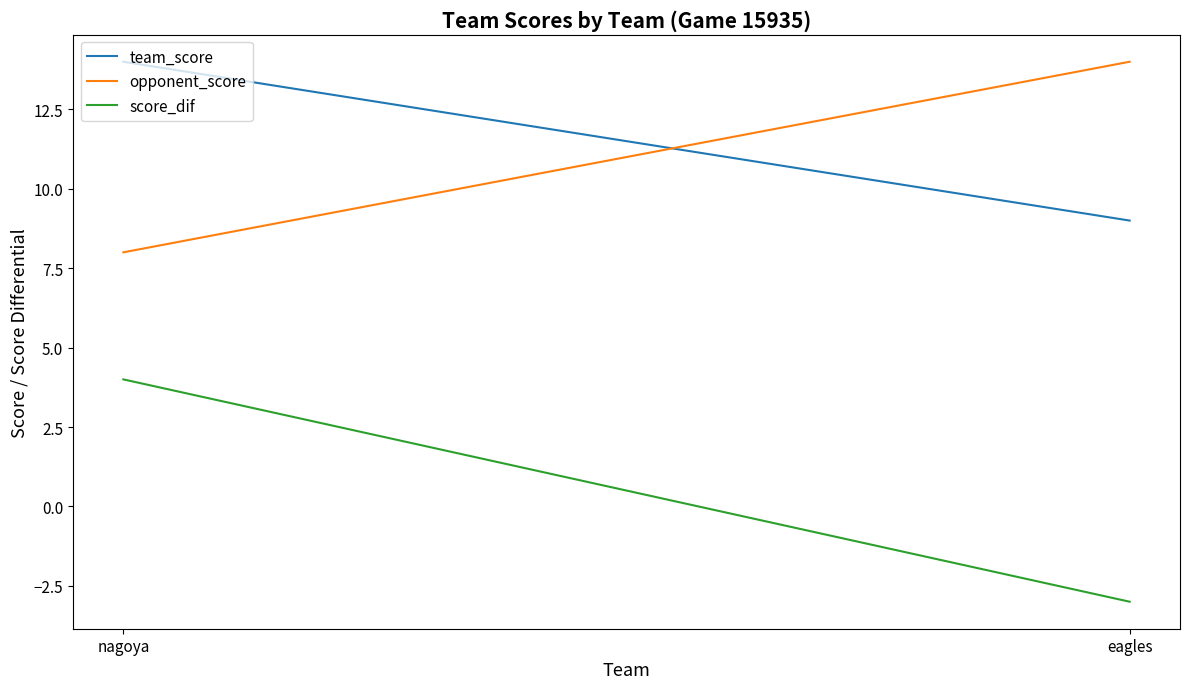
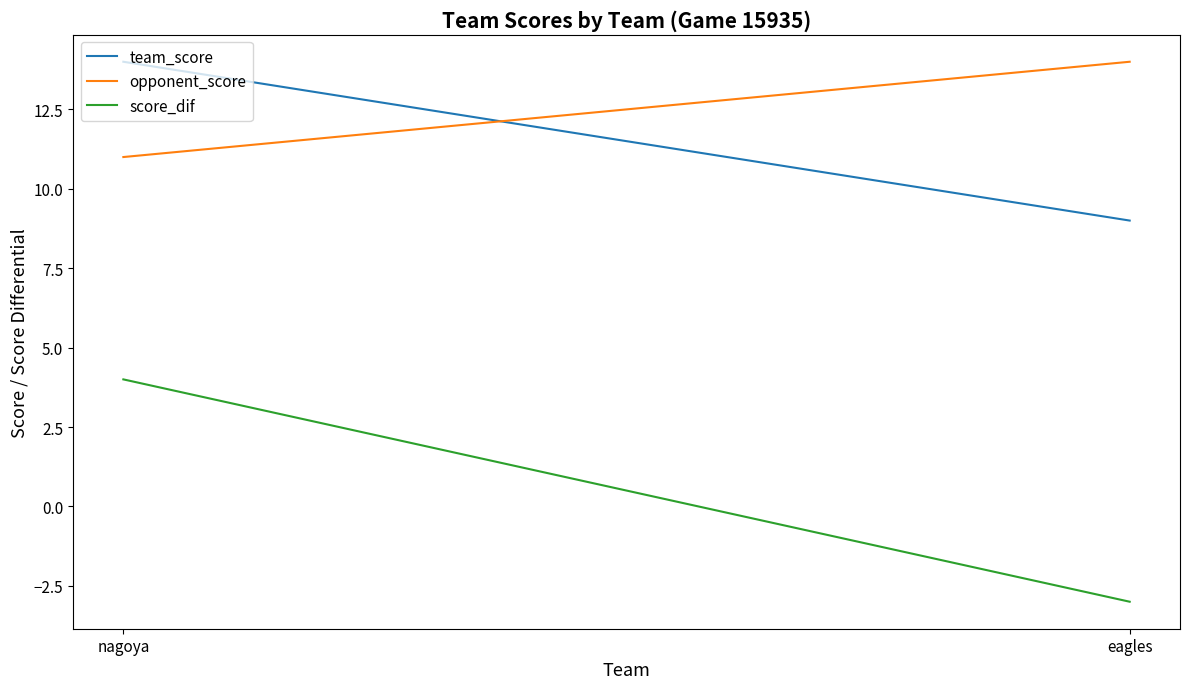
opponent_score, nagoya: 8 -> 11
